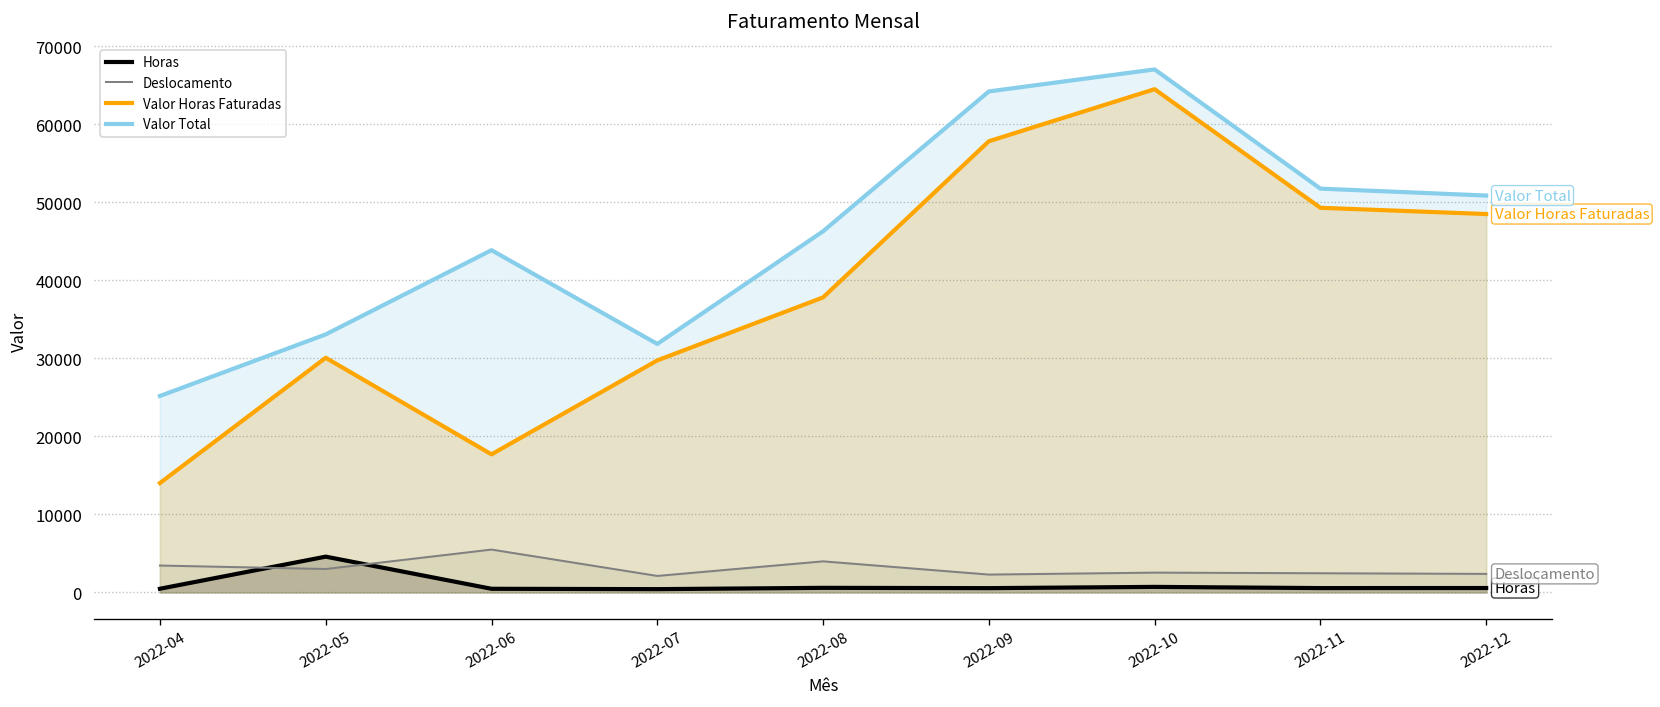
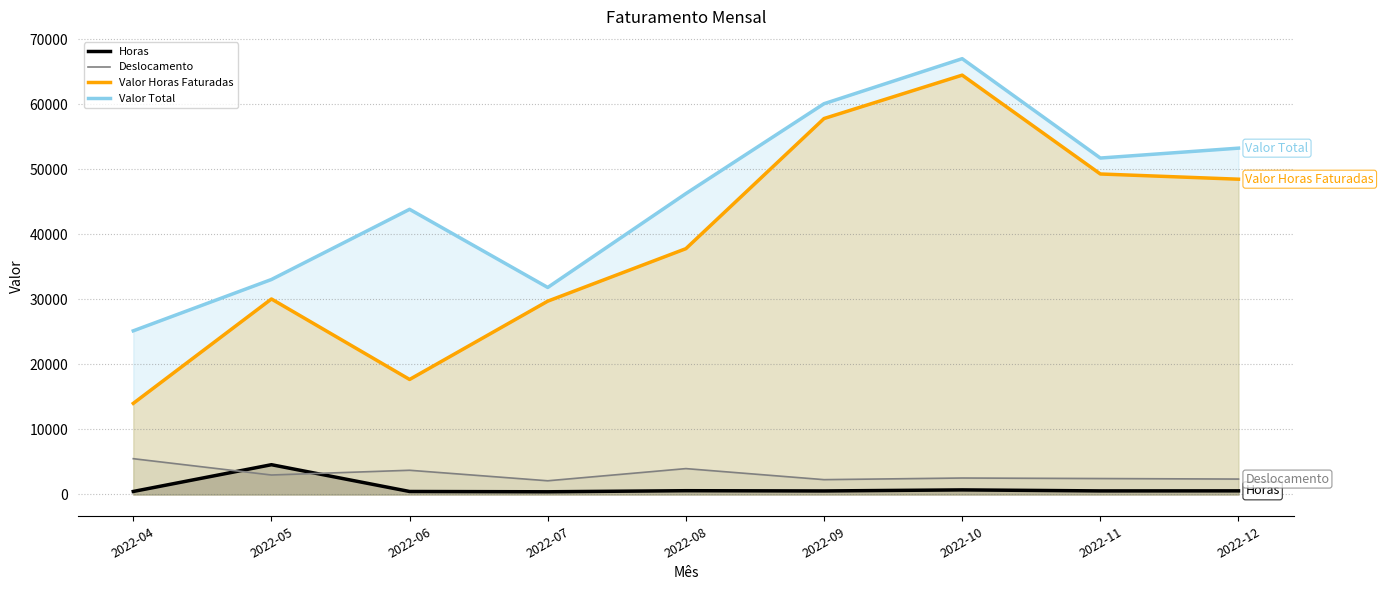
Deslocamento, 2022-04: 3000 -> 6000
Deslocamento, 2022-06: 5000 -> 4000
Valor Total, 2022-09: 64000 -> 60000
Valor Total, 2022-12: 51000 -> 53000
